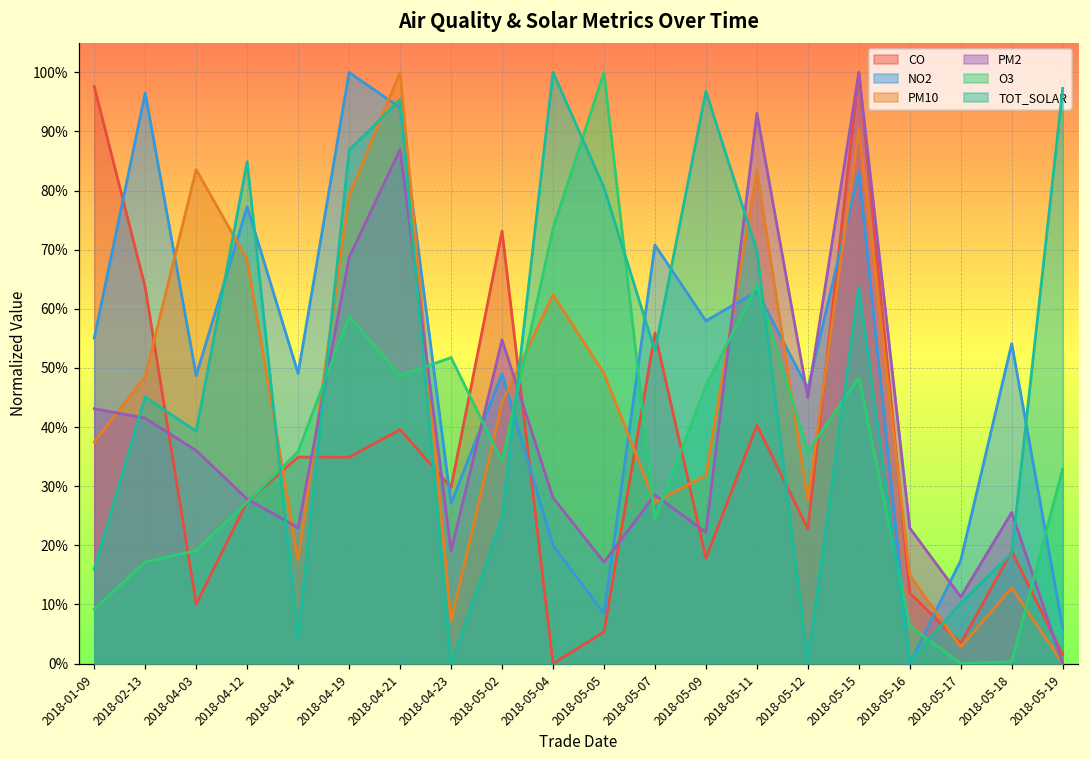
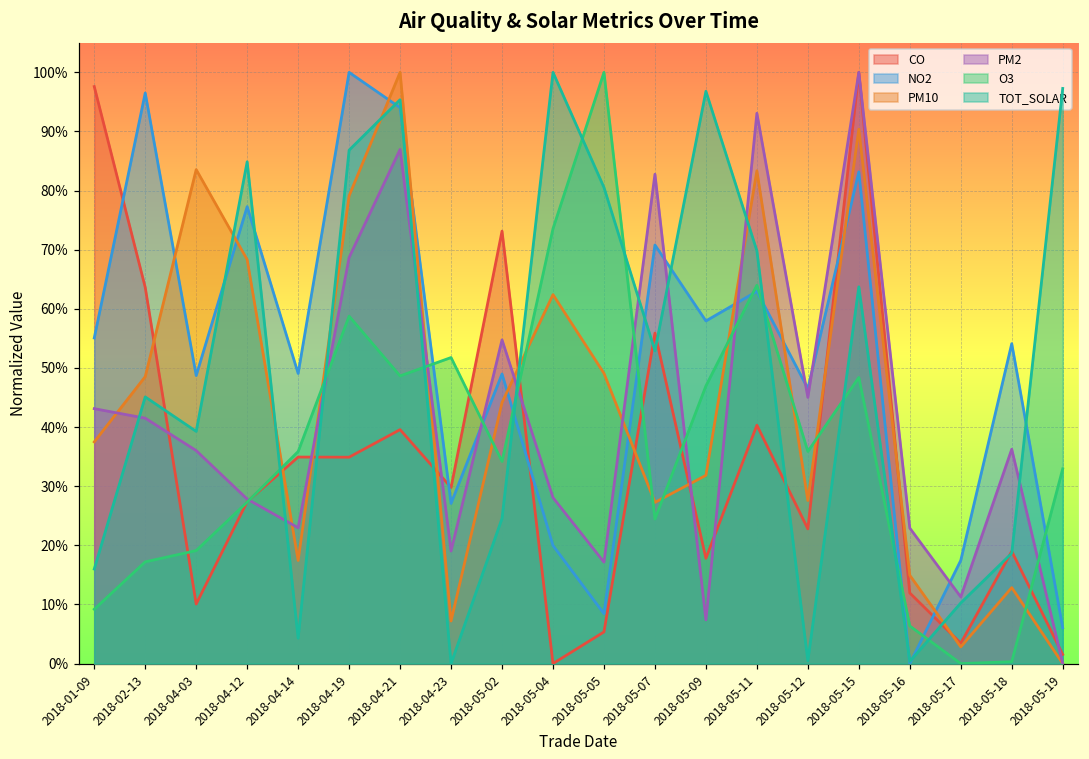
PM2, 2018-05-07: 29% -> 83%
PM2, 2018-05-09: 22% -> 7%
PM2, 2018-05-18: 26% -> 36%
